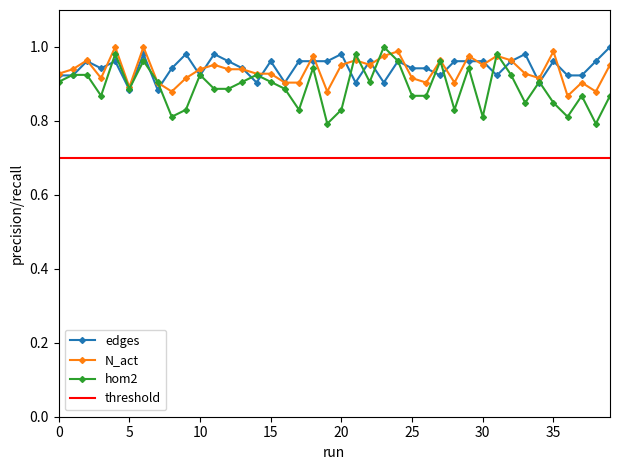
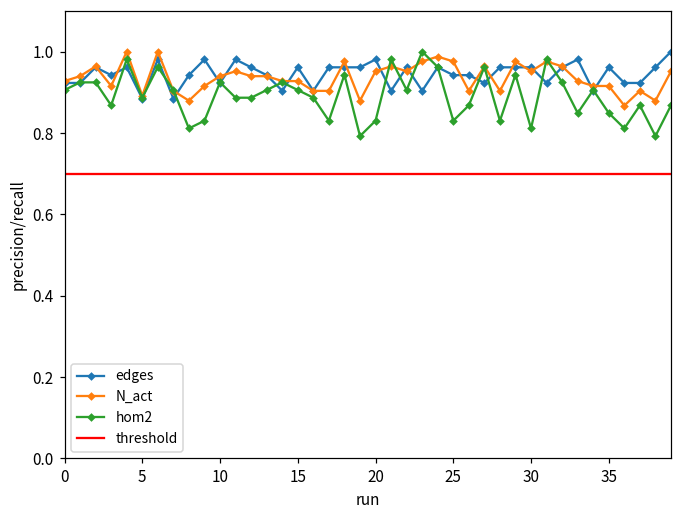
N_act, 25: 0.92 -> 0.98
hom2, 25: 0.87 -> 0.83
N_act, 35: 0.99 -> 0.92
